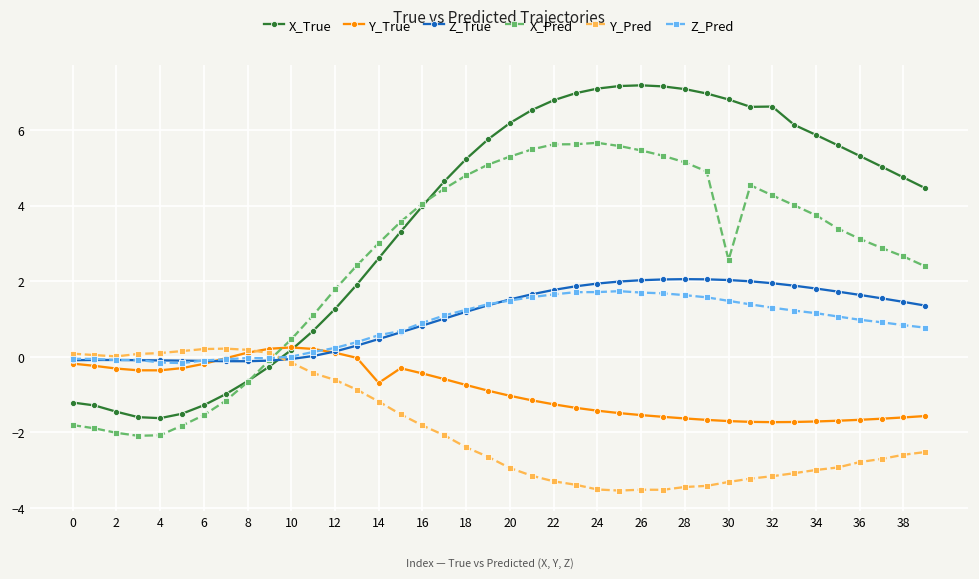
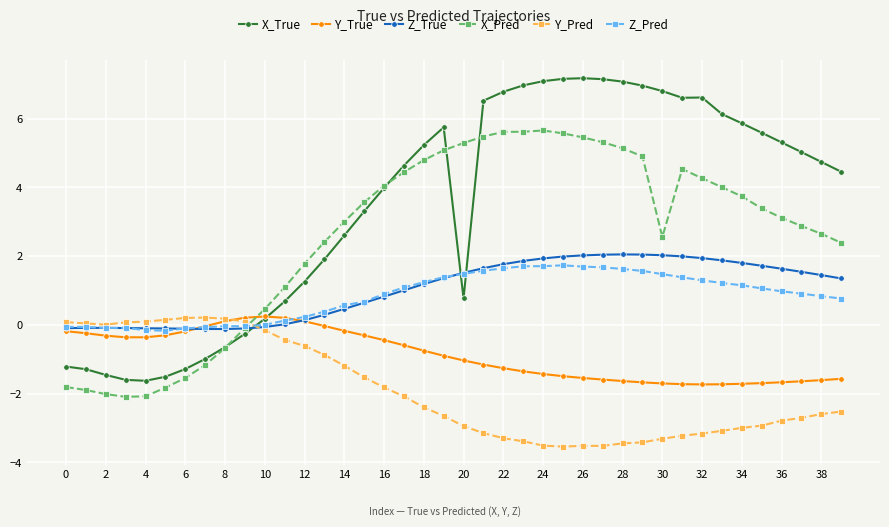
Y_True, 14: -0.7 -> -0.2
X_True, 20: 6.2 -> 0.8
